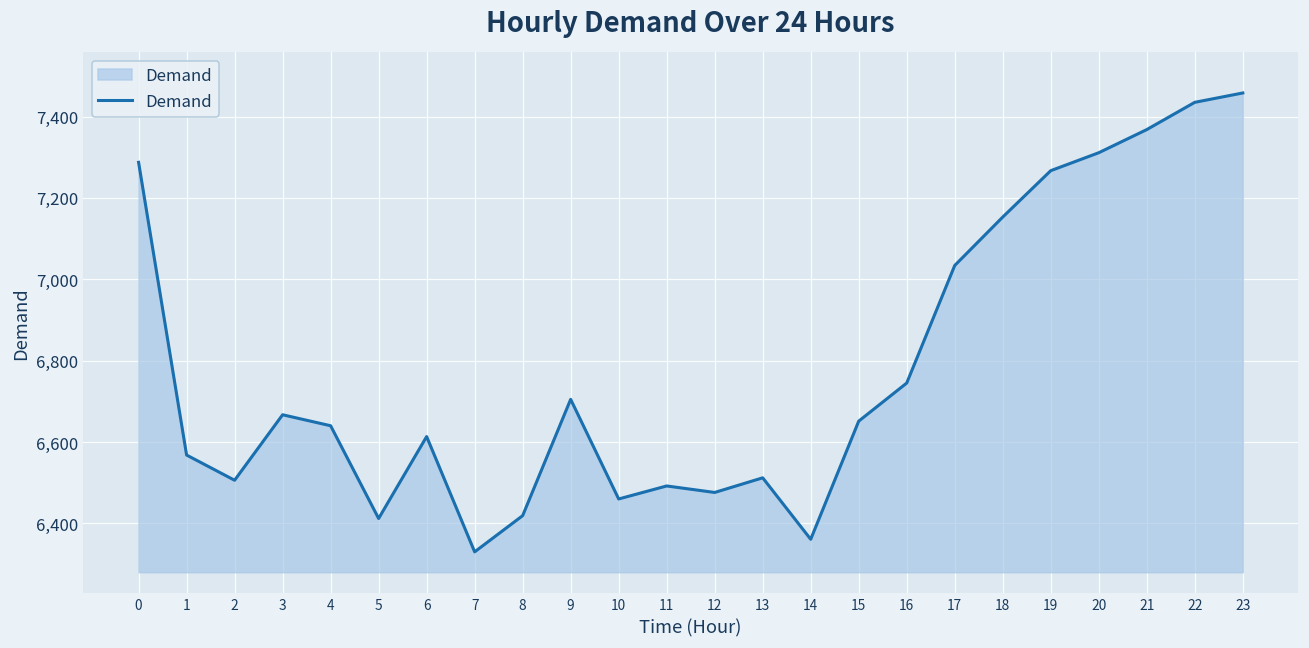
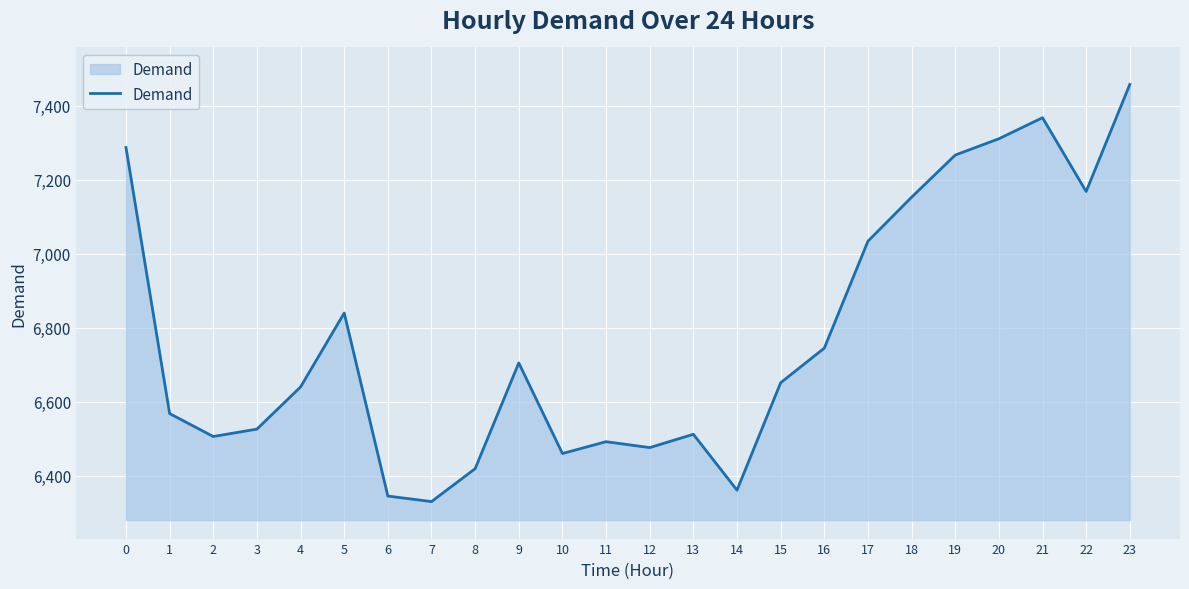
3: 6,670 -> 6,530
5: 6,410 -> 6,840
6: 6,610 -> 6,350
22: 7,440 -> 7,170
